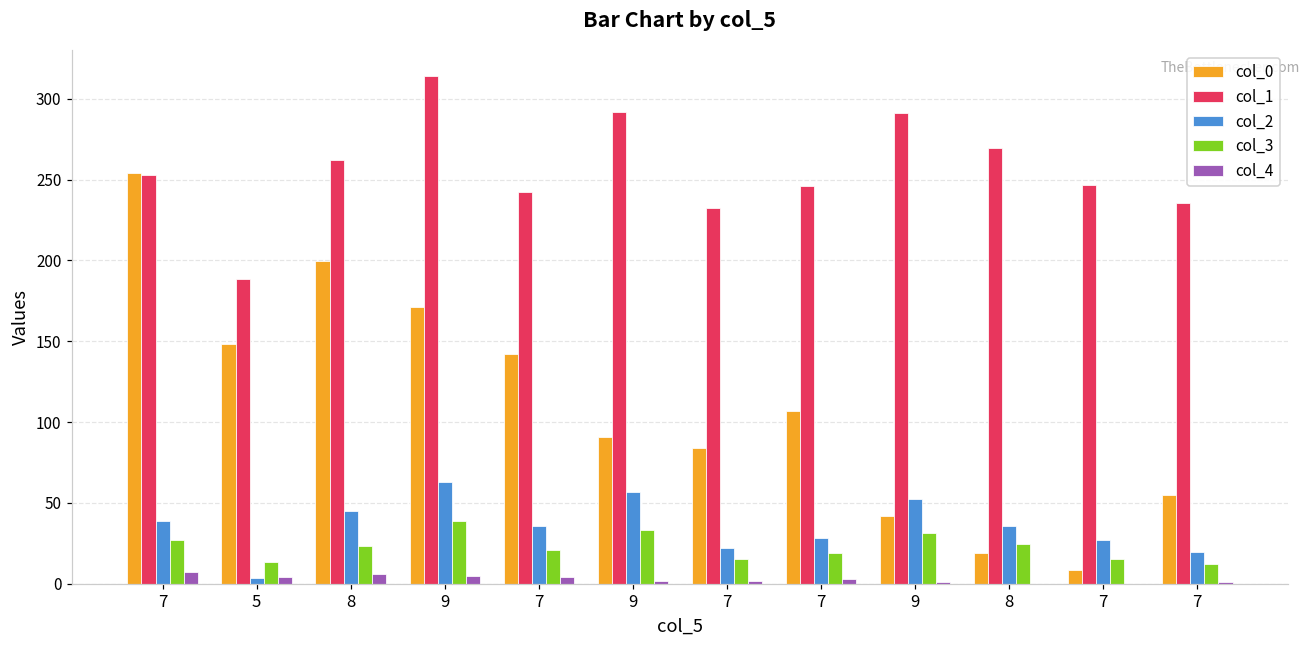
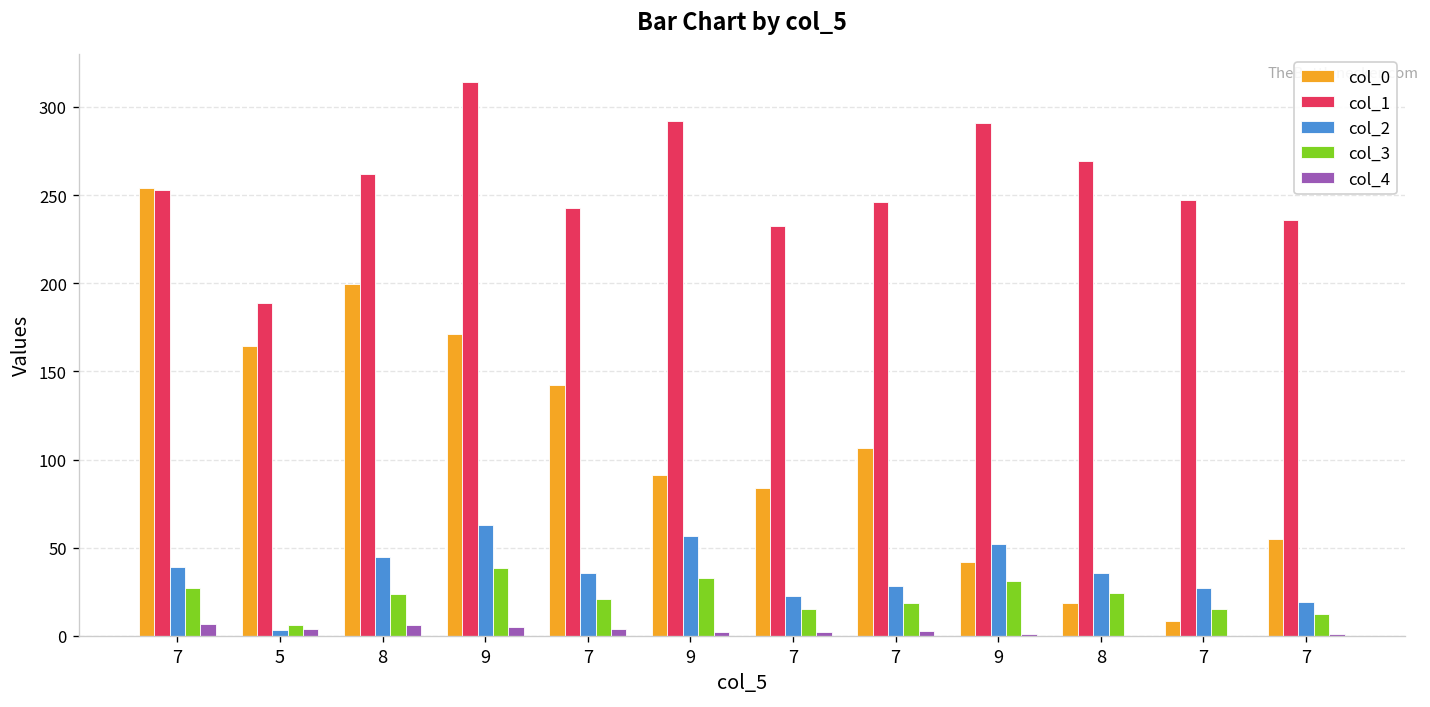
col_0, 5: 148 -> 164
col_3, 5: 13 -> 6
